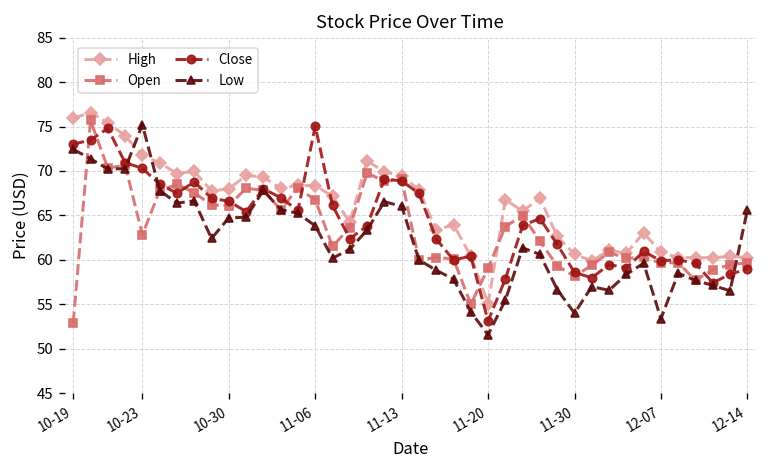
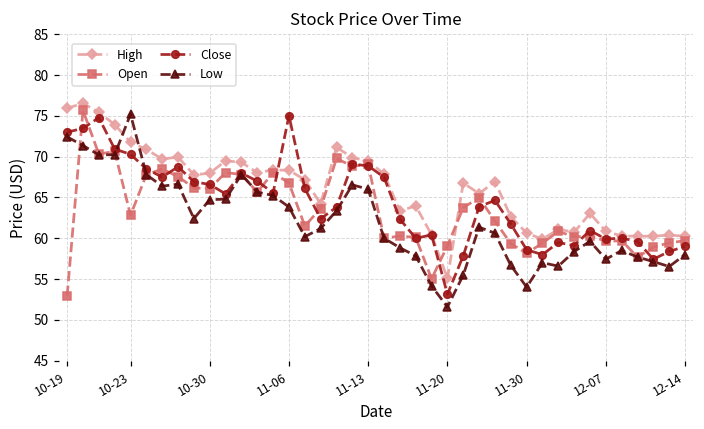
Low, 12-07: 53 -> 57
Low, 12-14: 66 -> 58
